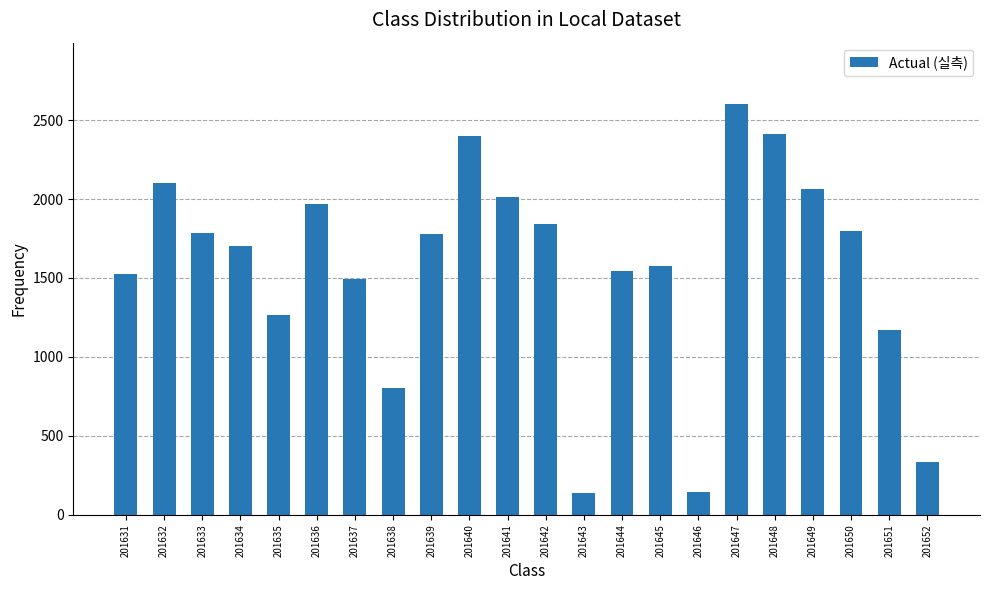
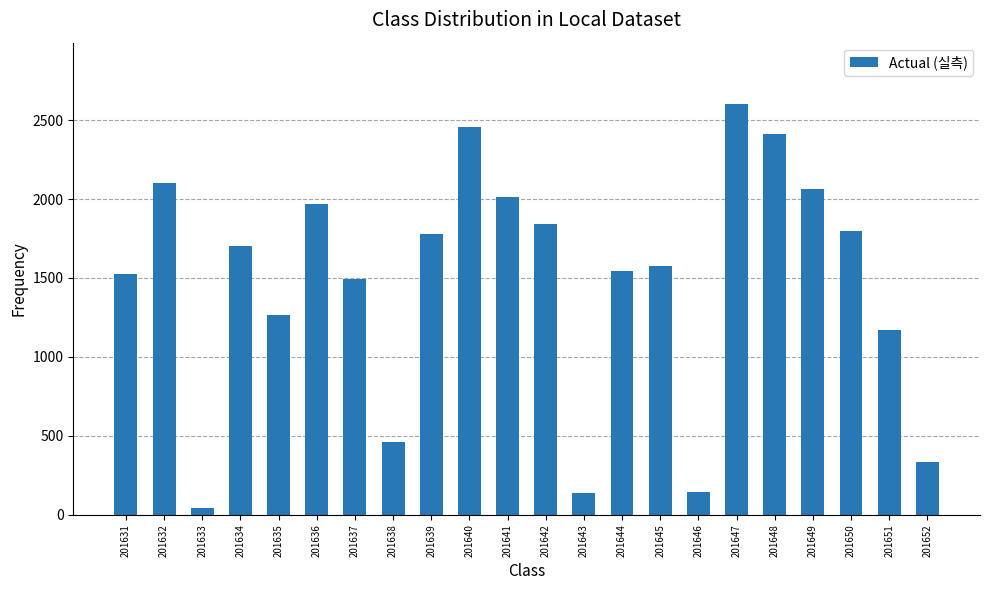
201633: 1780 -> 40
201638: 810 -> 460
201640: 2400 -> 2450
